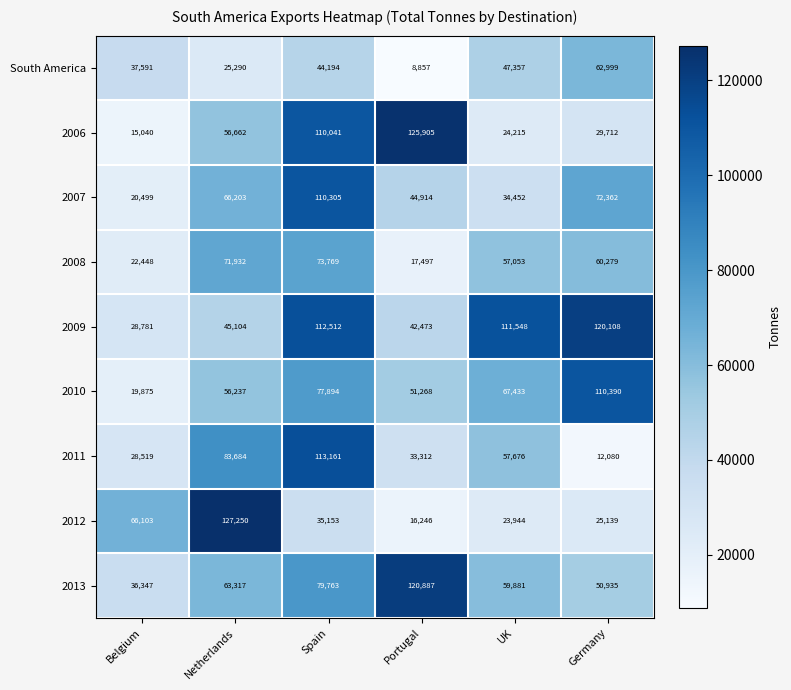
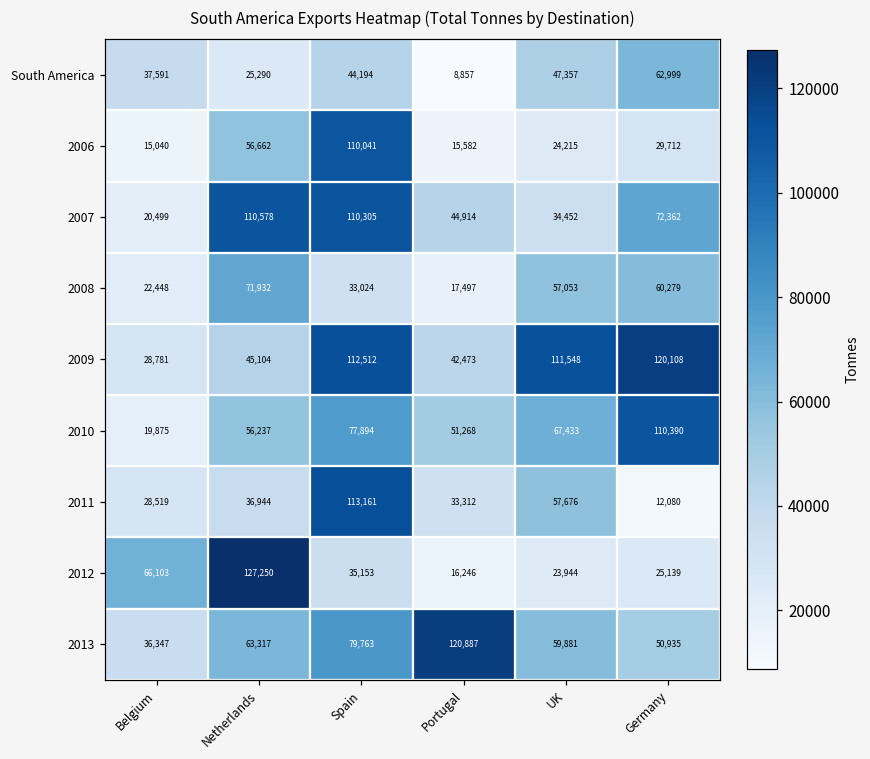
2006, Portugal: 125,905 -> 15,582
2007, Netherlands: 66,203 -> 110,578
2008, Spain: 73,769 -> 33,024
2011, Netherlands: 83,684 -> 36,944
